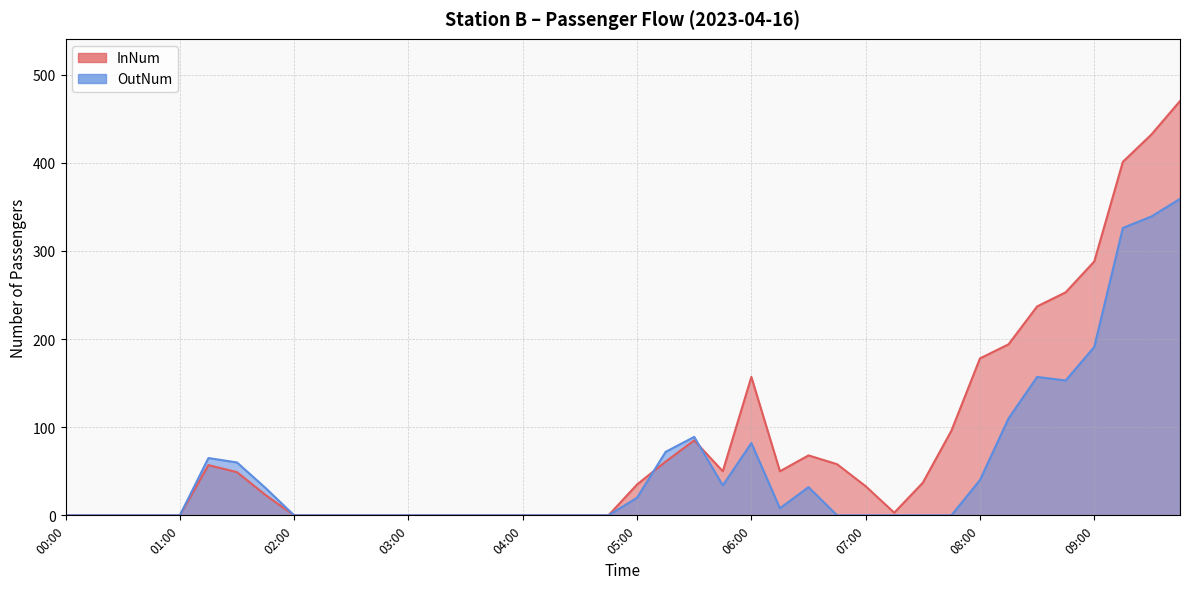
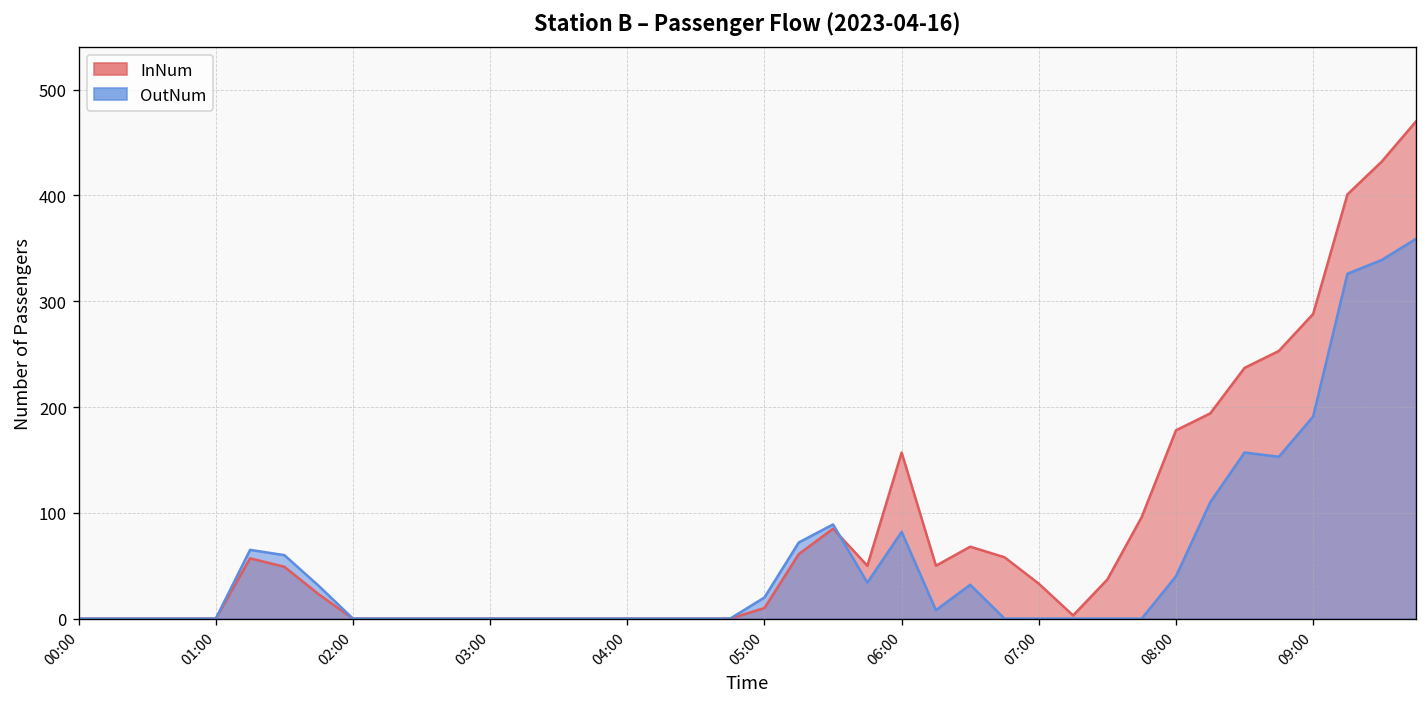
InNum, 05:00: 40 -> 10
